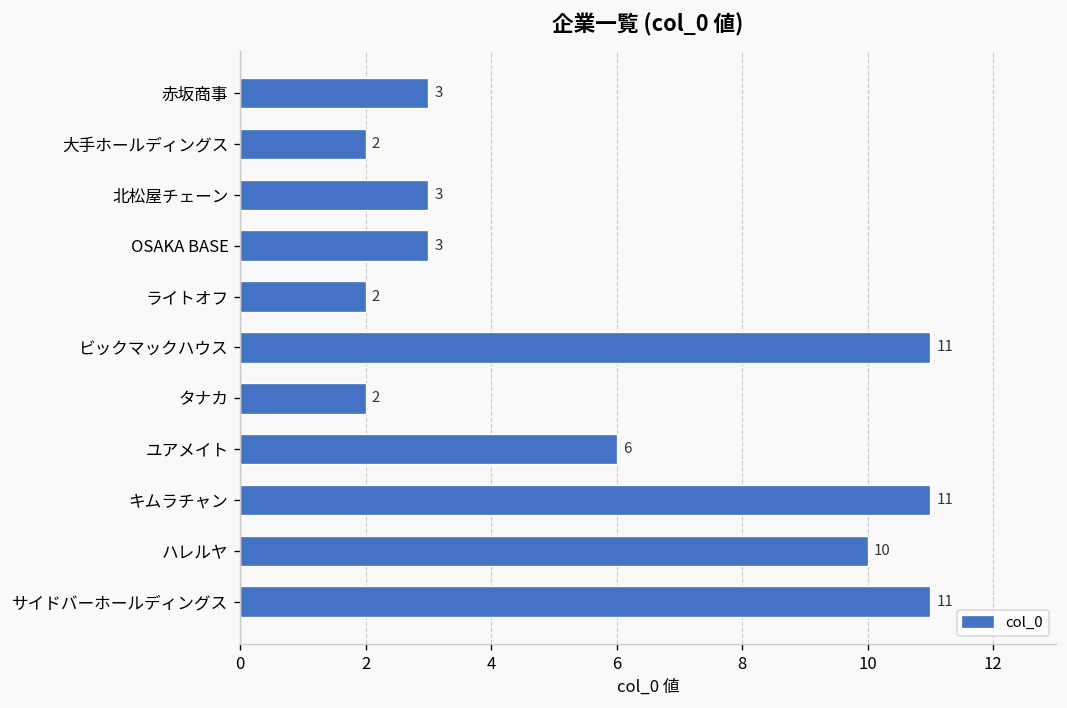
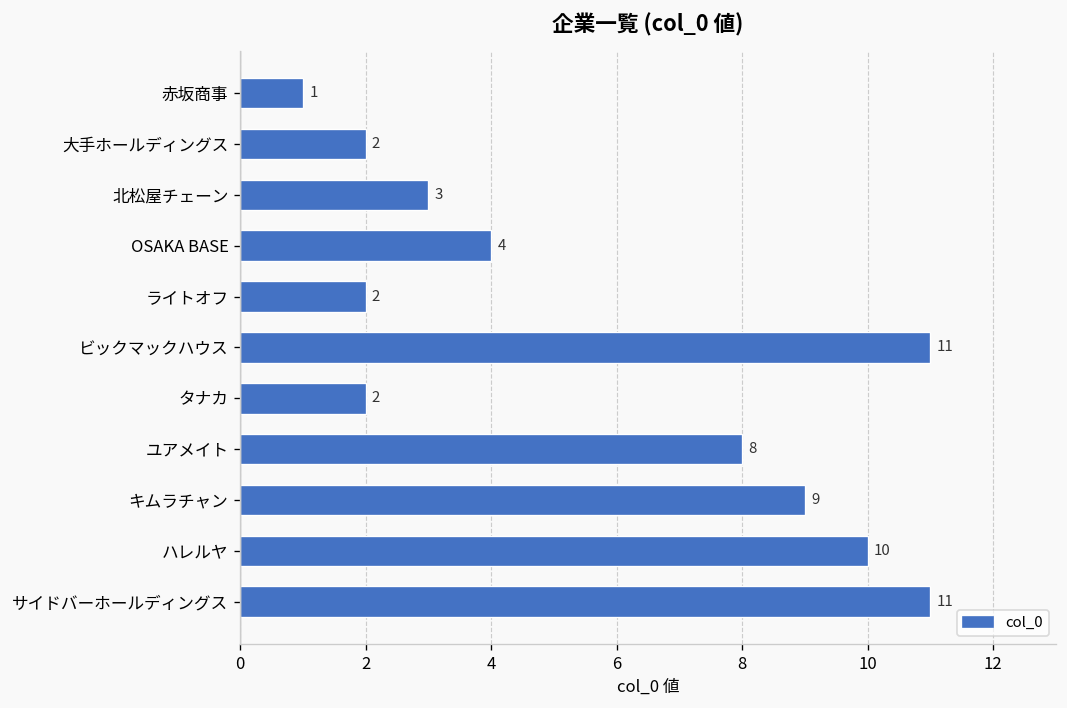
赤坂商事: 3 -> 1
OSAKA BASE: 3 -> 4
ユアメイト: 6 -> 8
キムラチャン: 11 -> 9
